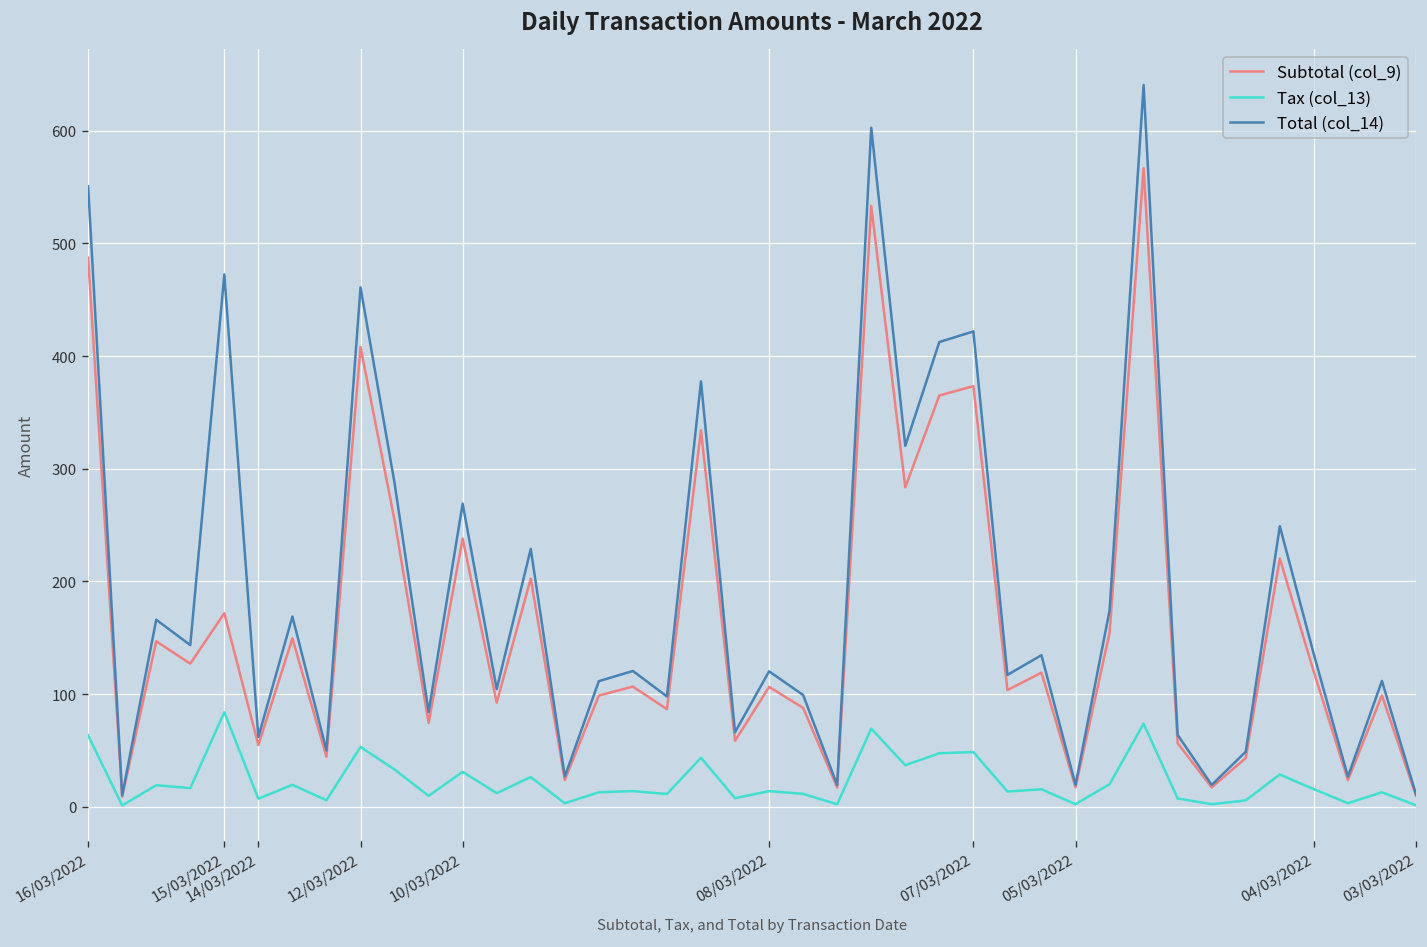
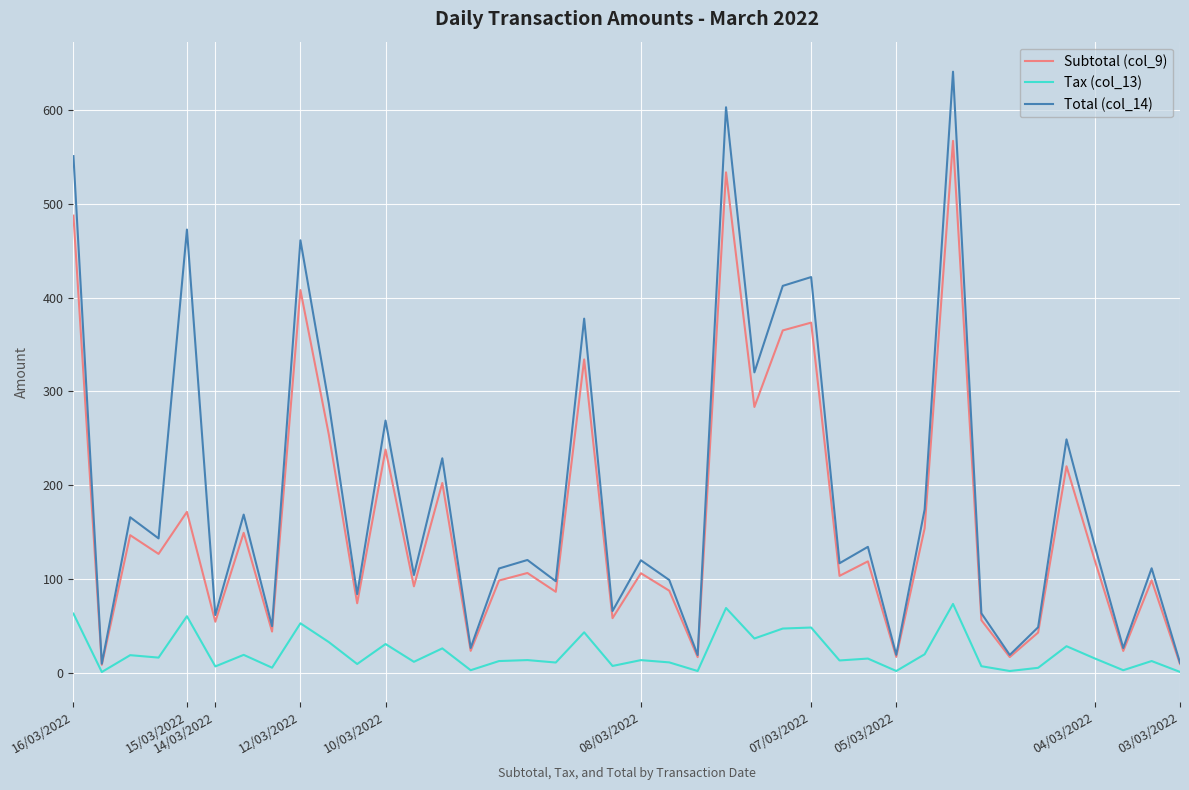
Tax (col_13), 15/03/2022: 80 -> 60
